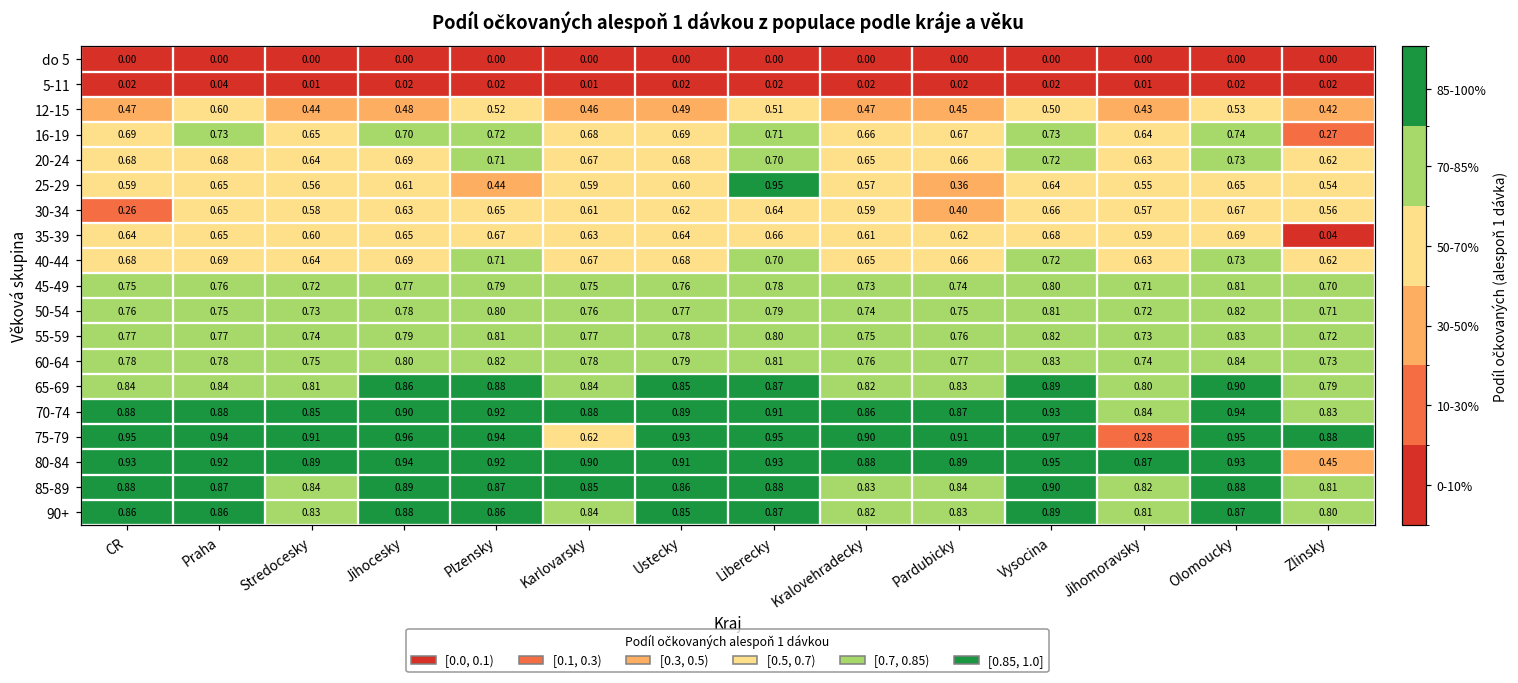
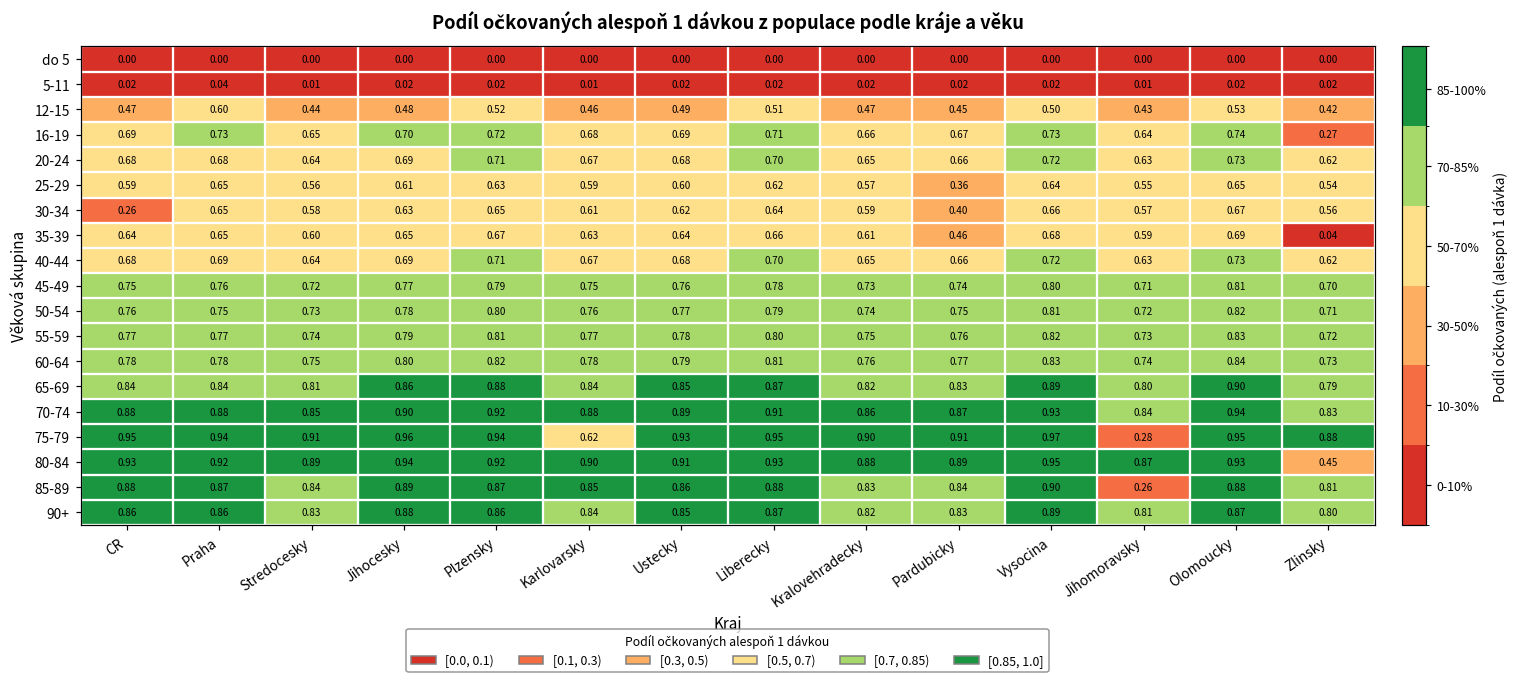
25-29, Plzensky: 0.44 -> 0.63
25-29, Liberecky: 0.95 -> 0.62
35-39, Pardubicky: 0.62 -> 0.46
85-89, Jihomoravsky: 0.82 -> 0.26
